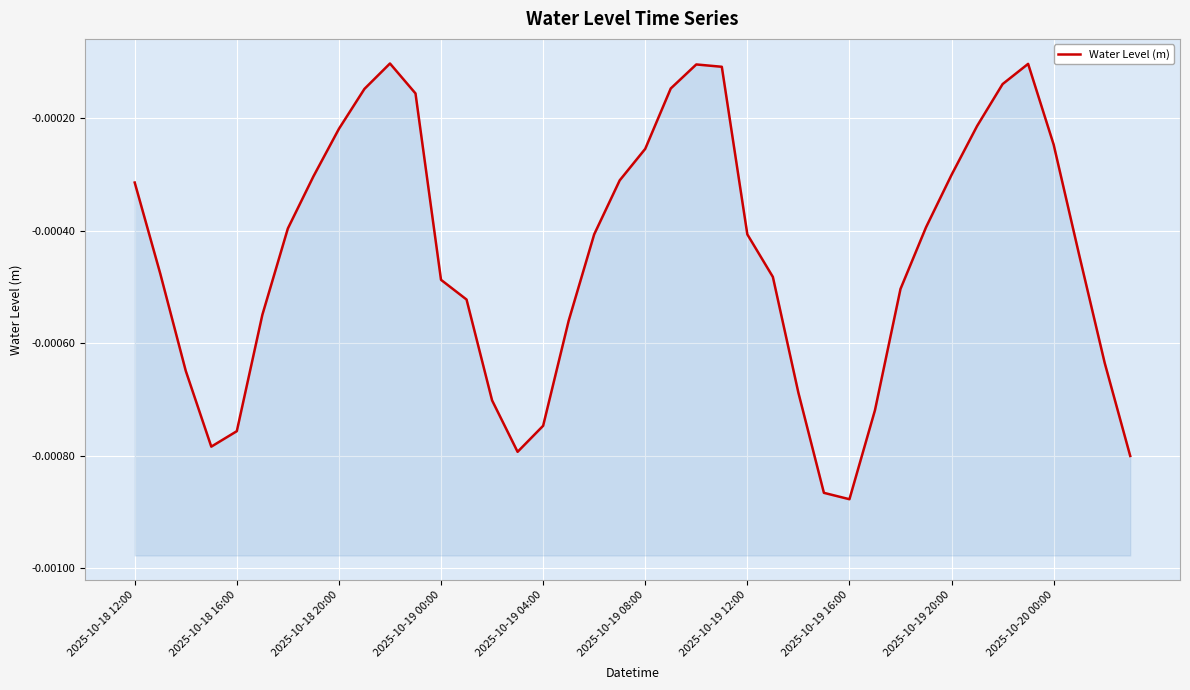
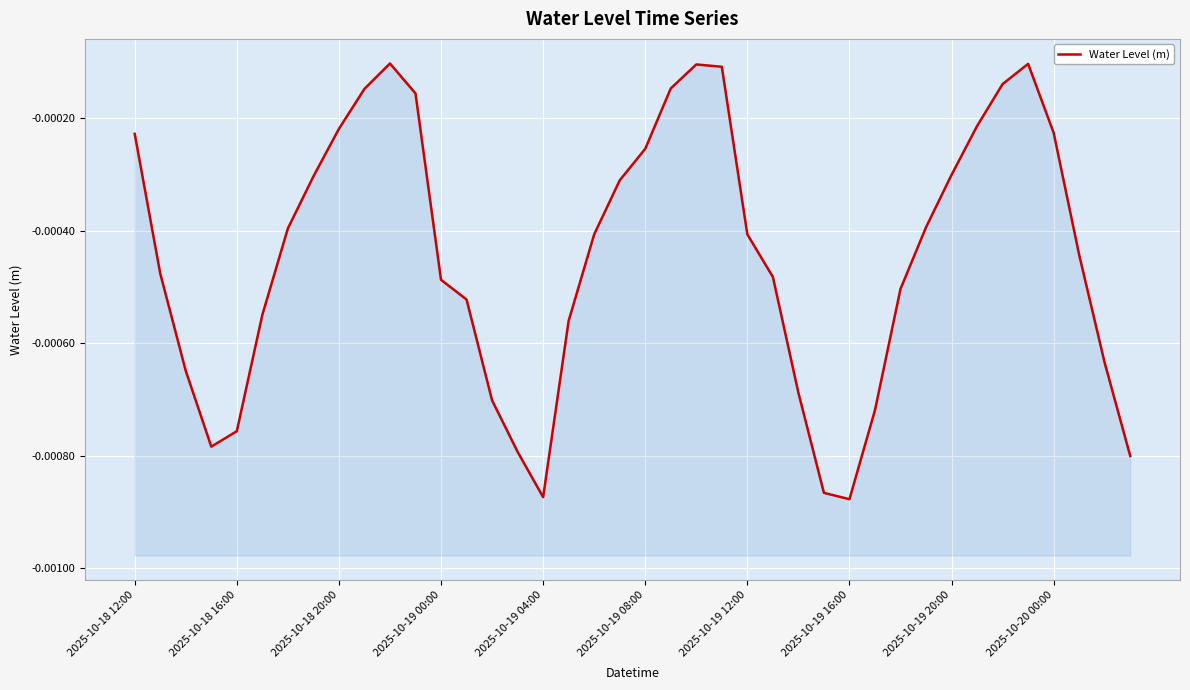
2025-10-18 12:00: -0.00031 -> -0.00023
2025-10-19 04:00: -0.00075 -> -0.00087
2025-10-20 00:00: -0.00025 -> -0.00023
